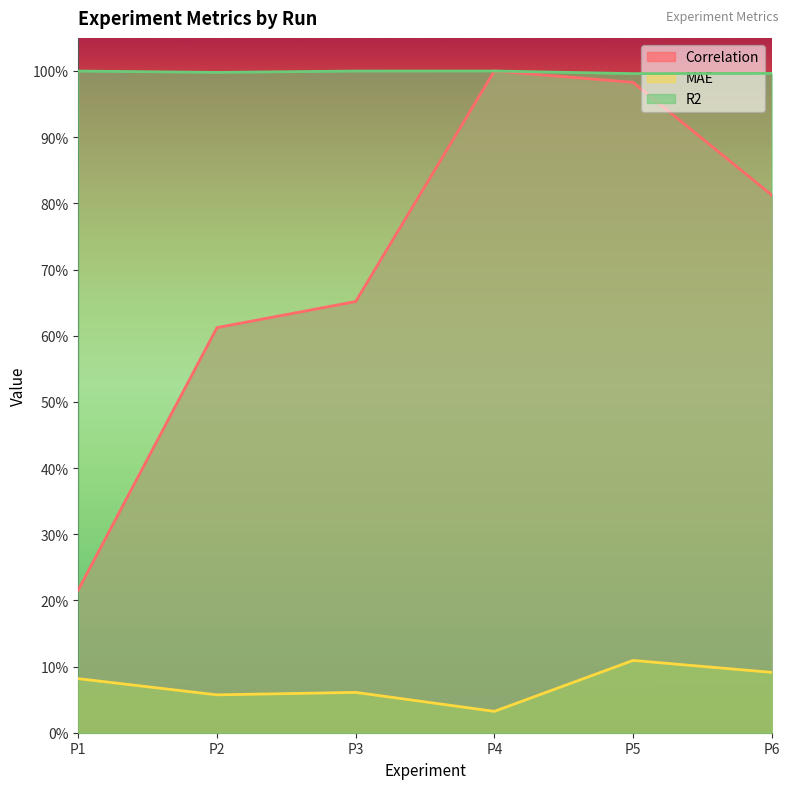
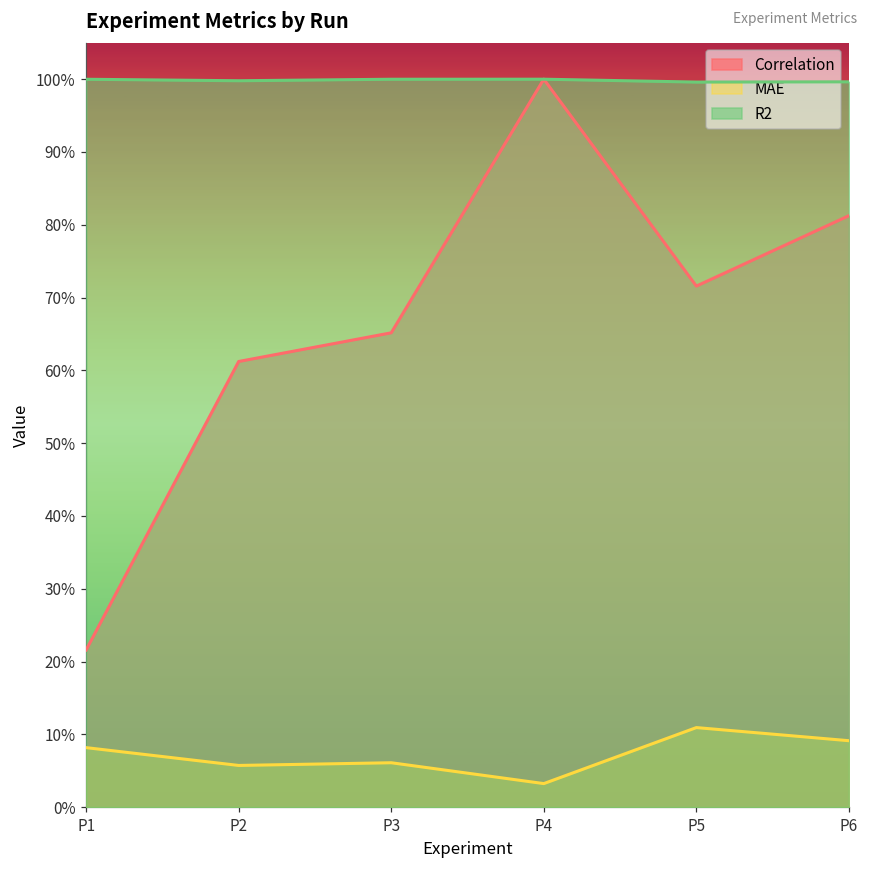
Correlation, P5: 98% -> 72%
